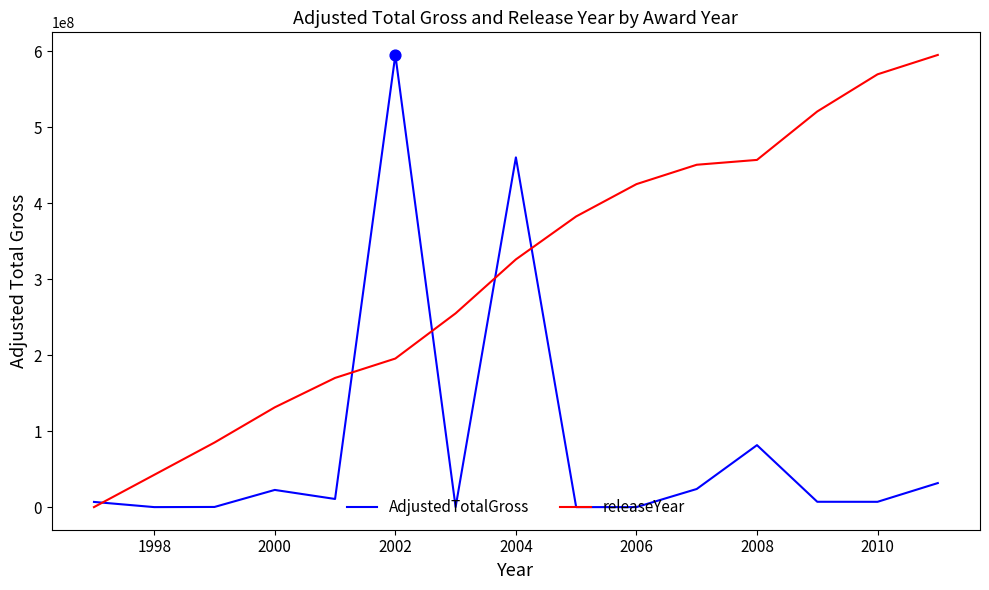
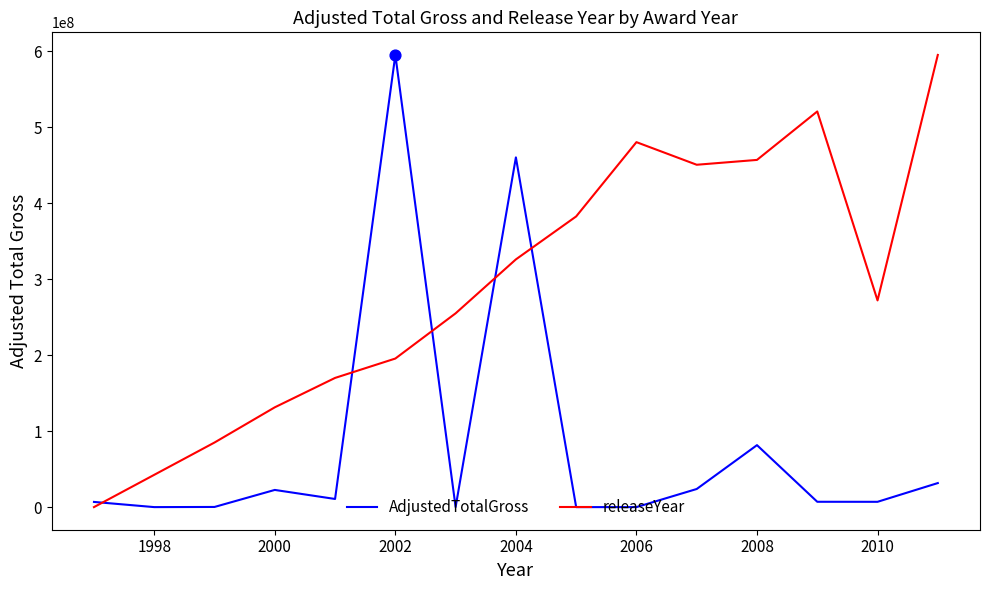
releaseYear, 2006: 430000000 -> 480000000
releaseYear, 2010: 570000000 -> 270000000
